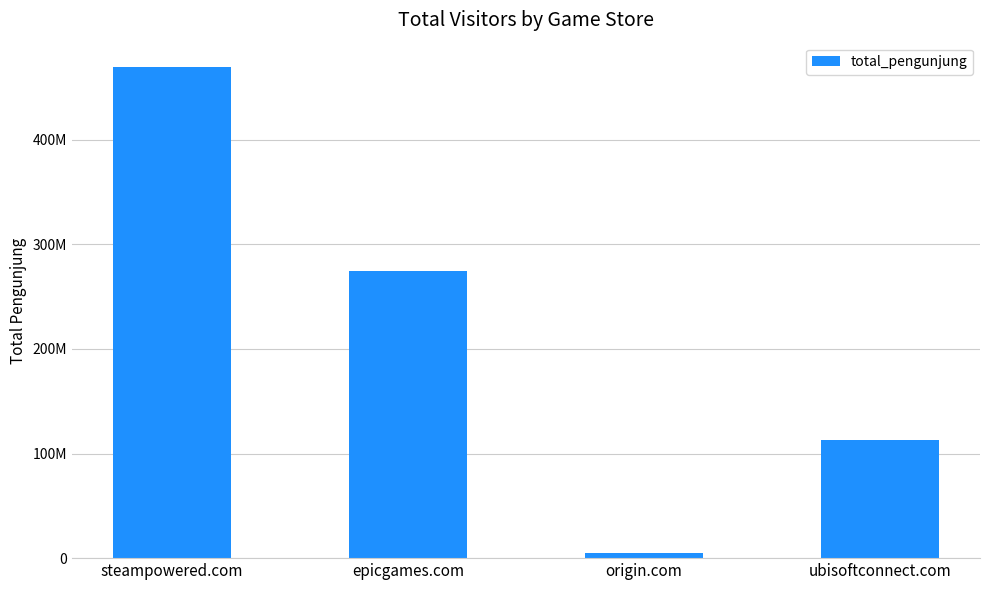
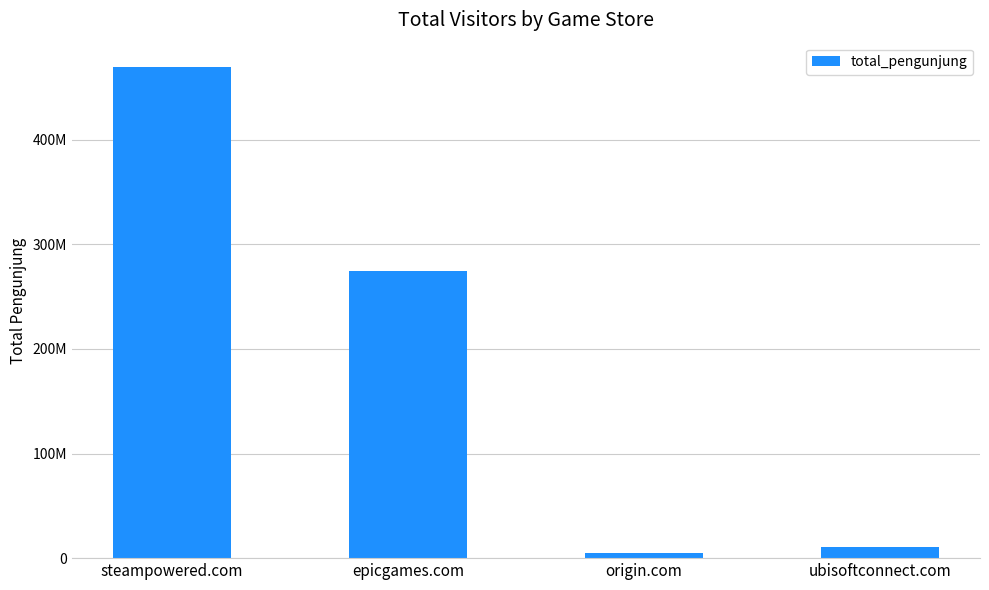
ubisoftconnect.com: 113000000 -> 11000000
